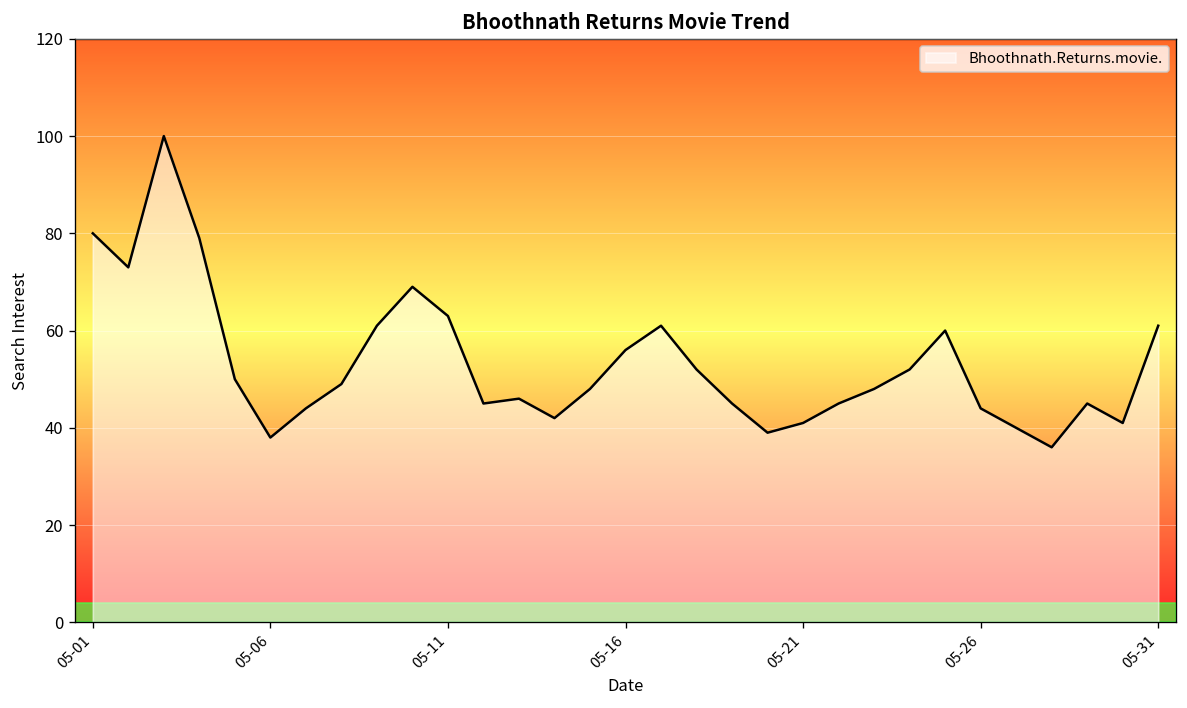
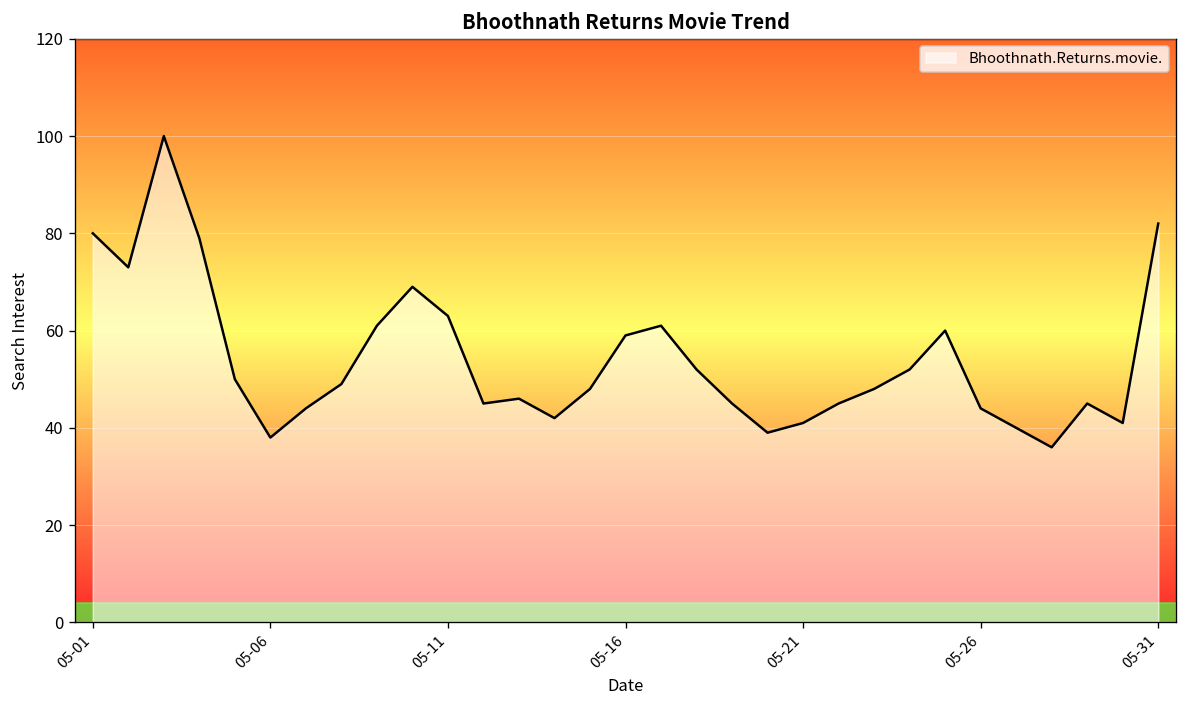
05-16: 56 -> 59
05-31: 61 -> 82
